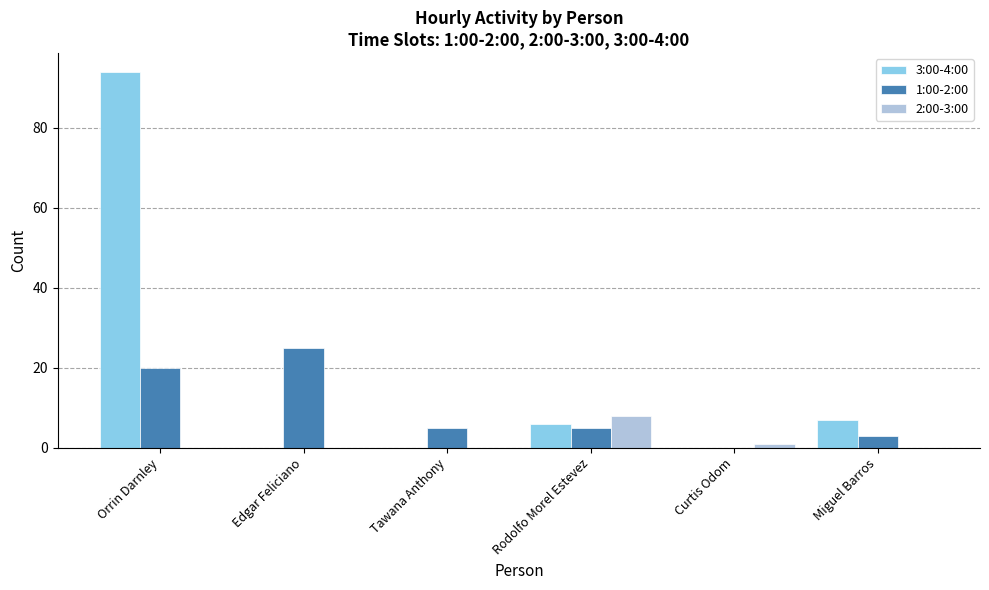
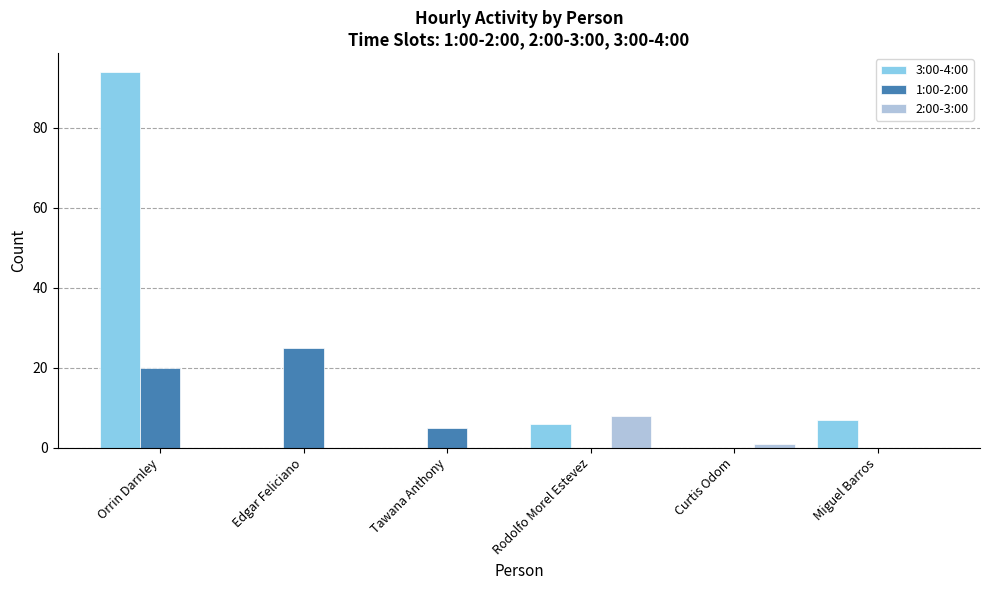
1:00-2:00, Rodolfo Morel Estevez: 5 -> 0
1:00-2:00, Miguel Barros: 3 -> 0
